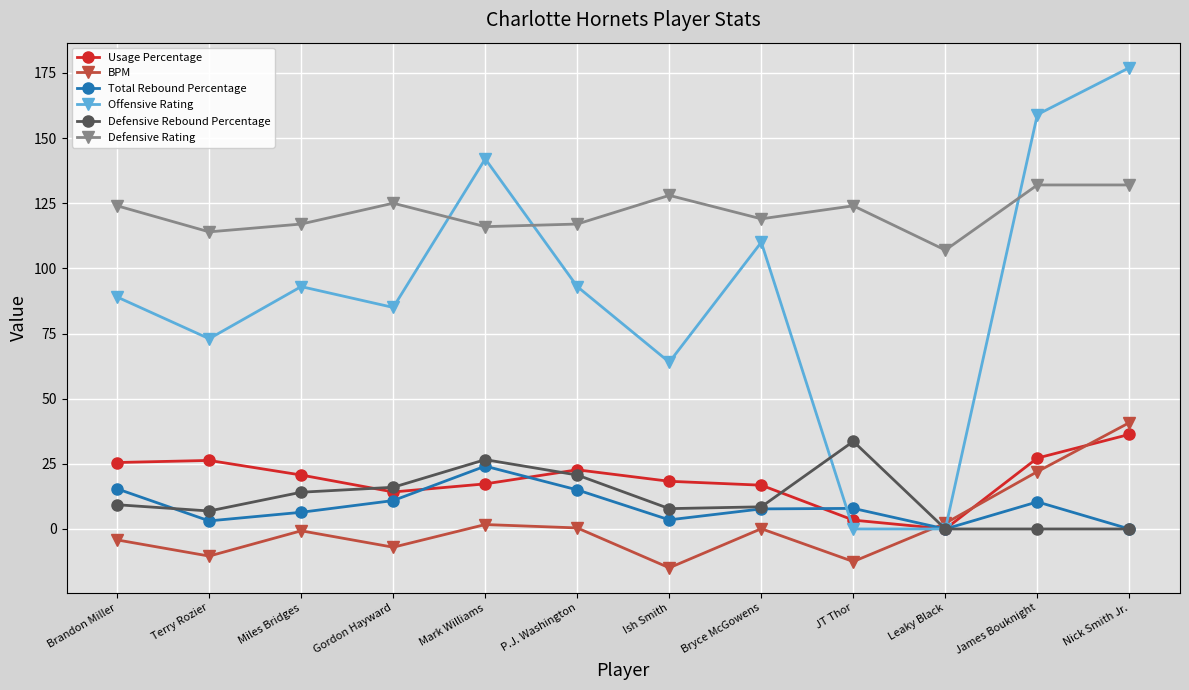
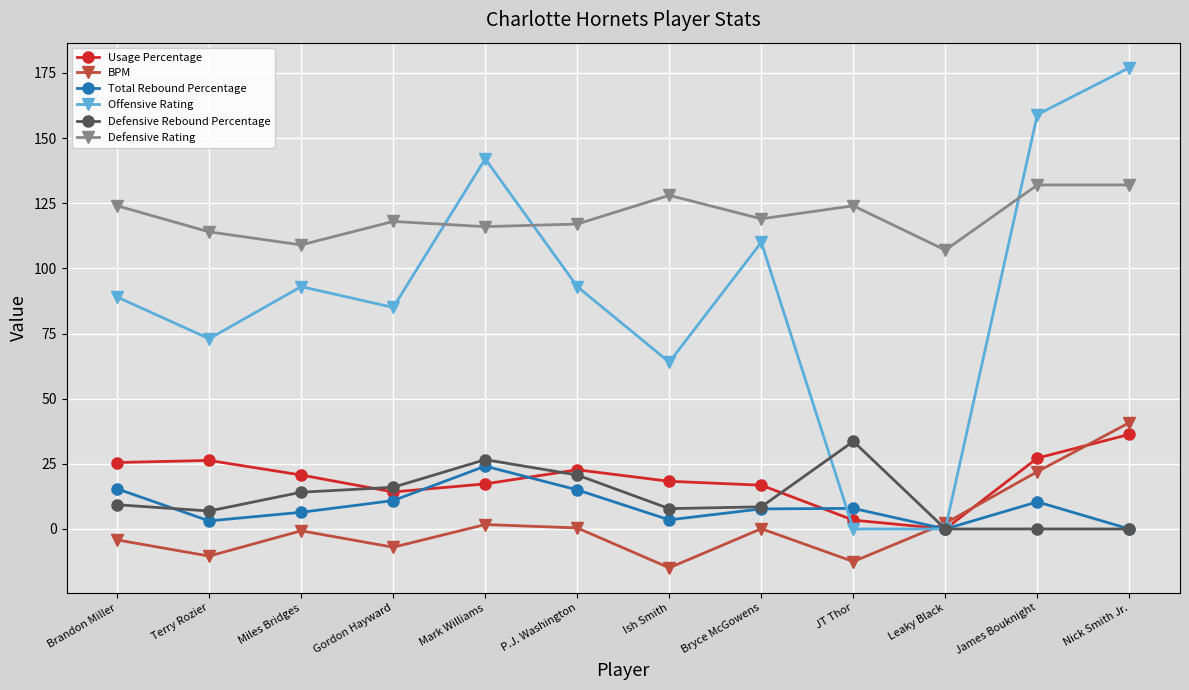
Defensive Rating, Miles Bridges: 117 -> 109
Defensive Rating, Gordon Hayward: 125 -> 118
